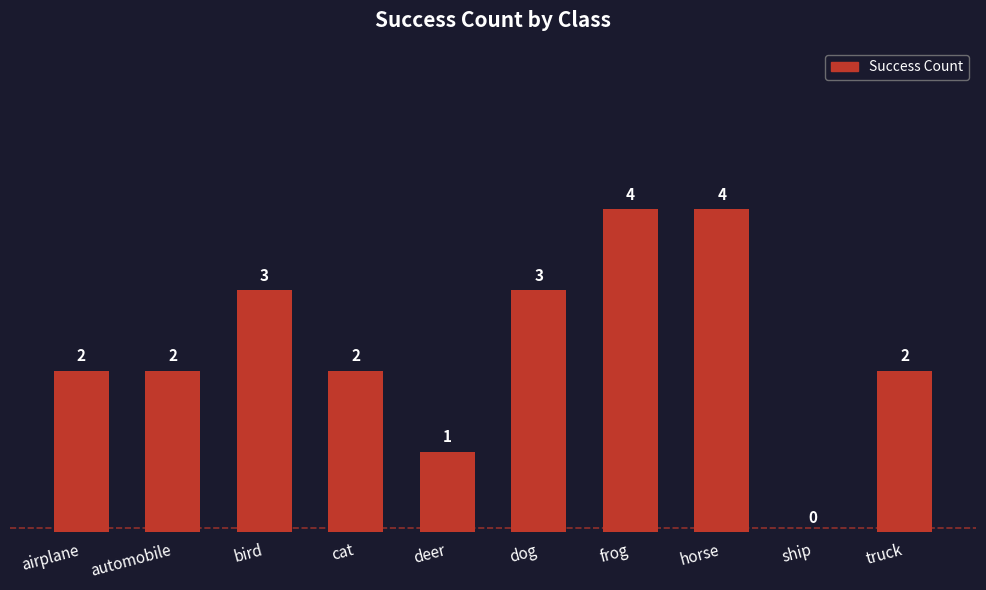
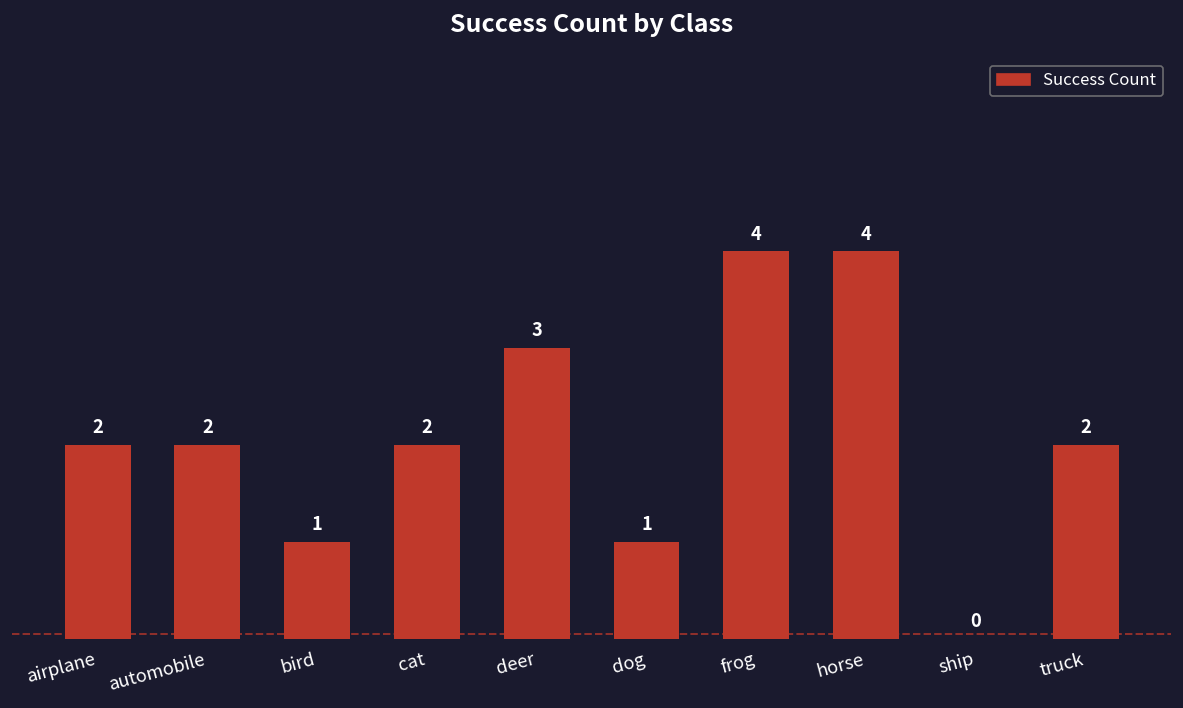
bird: 3 -> 1
deer: 1 -> 3
dog: 3 -> 1
